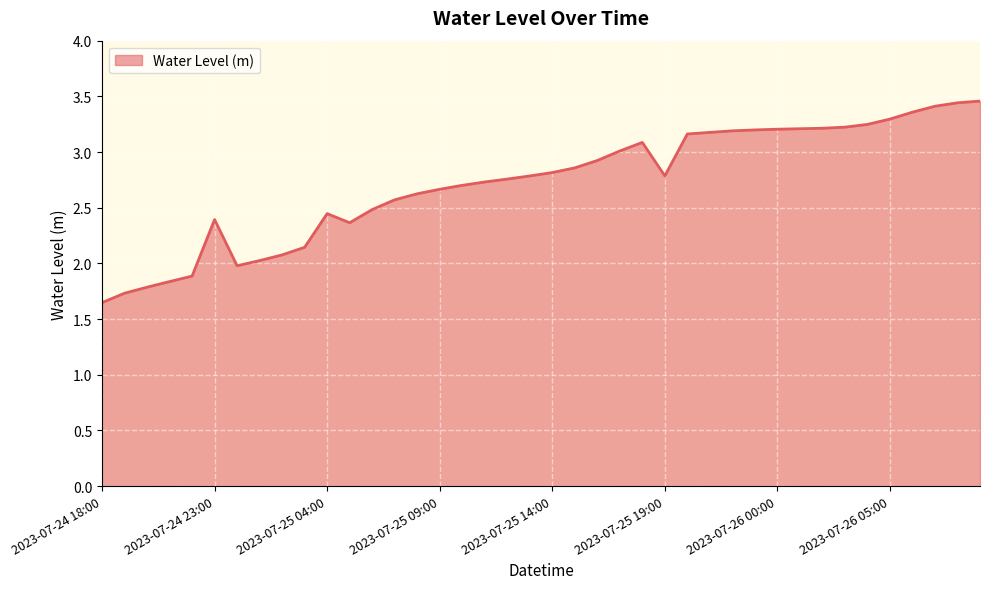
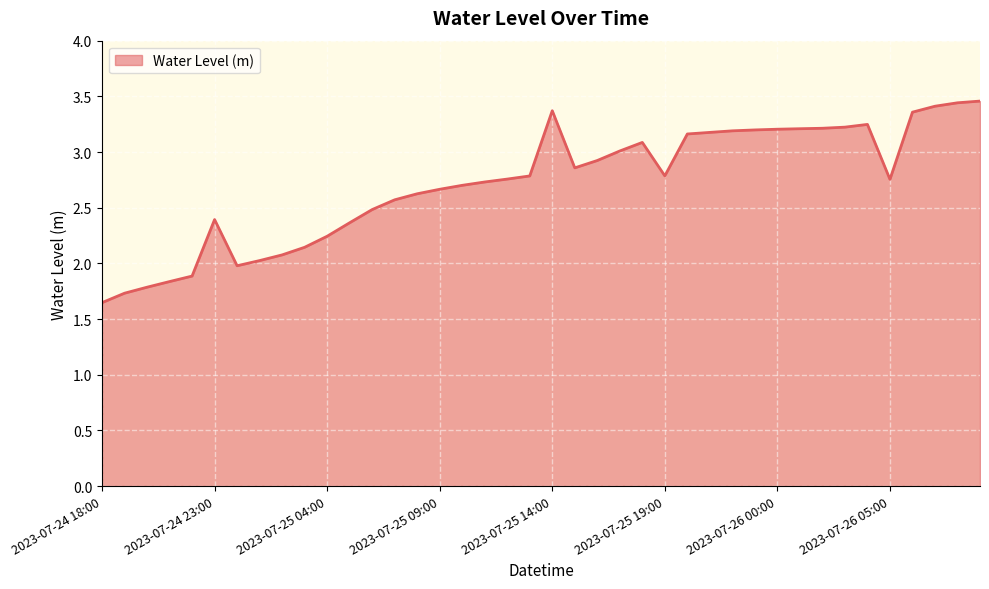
2023-07-25 04:00: 2.45 -> 2.24
2023-07-25 14:00: 2.82 -> 3.37
2023-07-26 05:00: 3.30 -> 2.75
